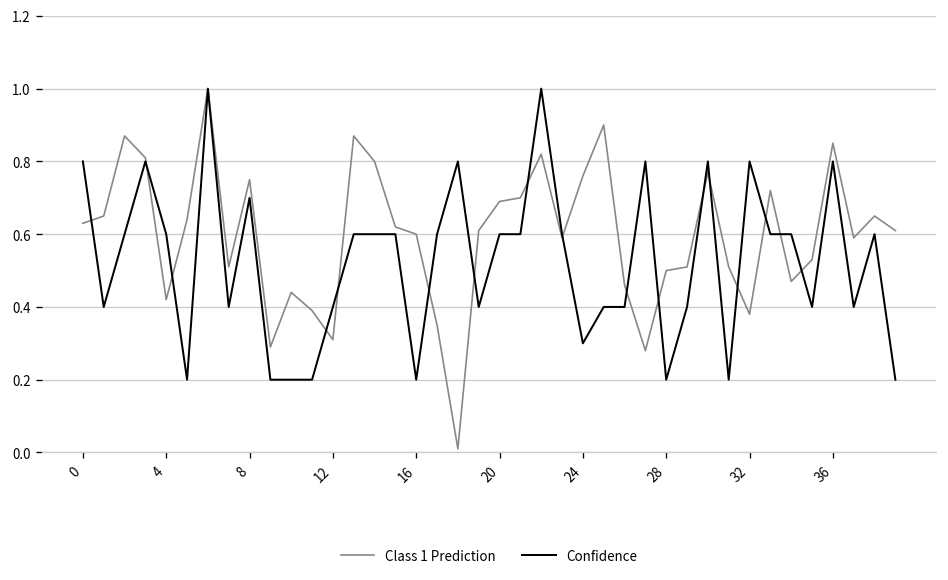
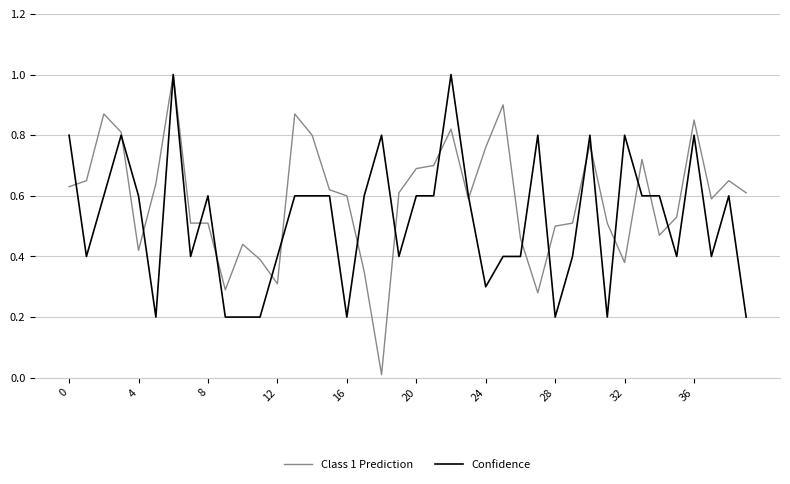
Class 1 Prediction, 8: 0.75 -> 0.51
Confidence, 8: 0.7 -> 0.6
